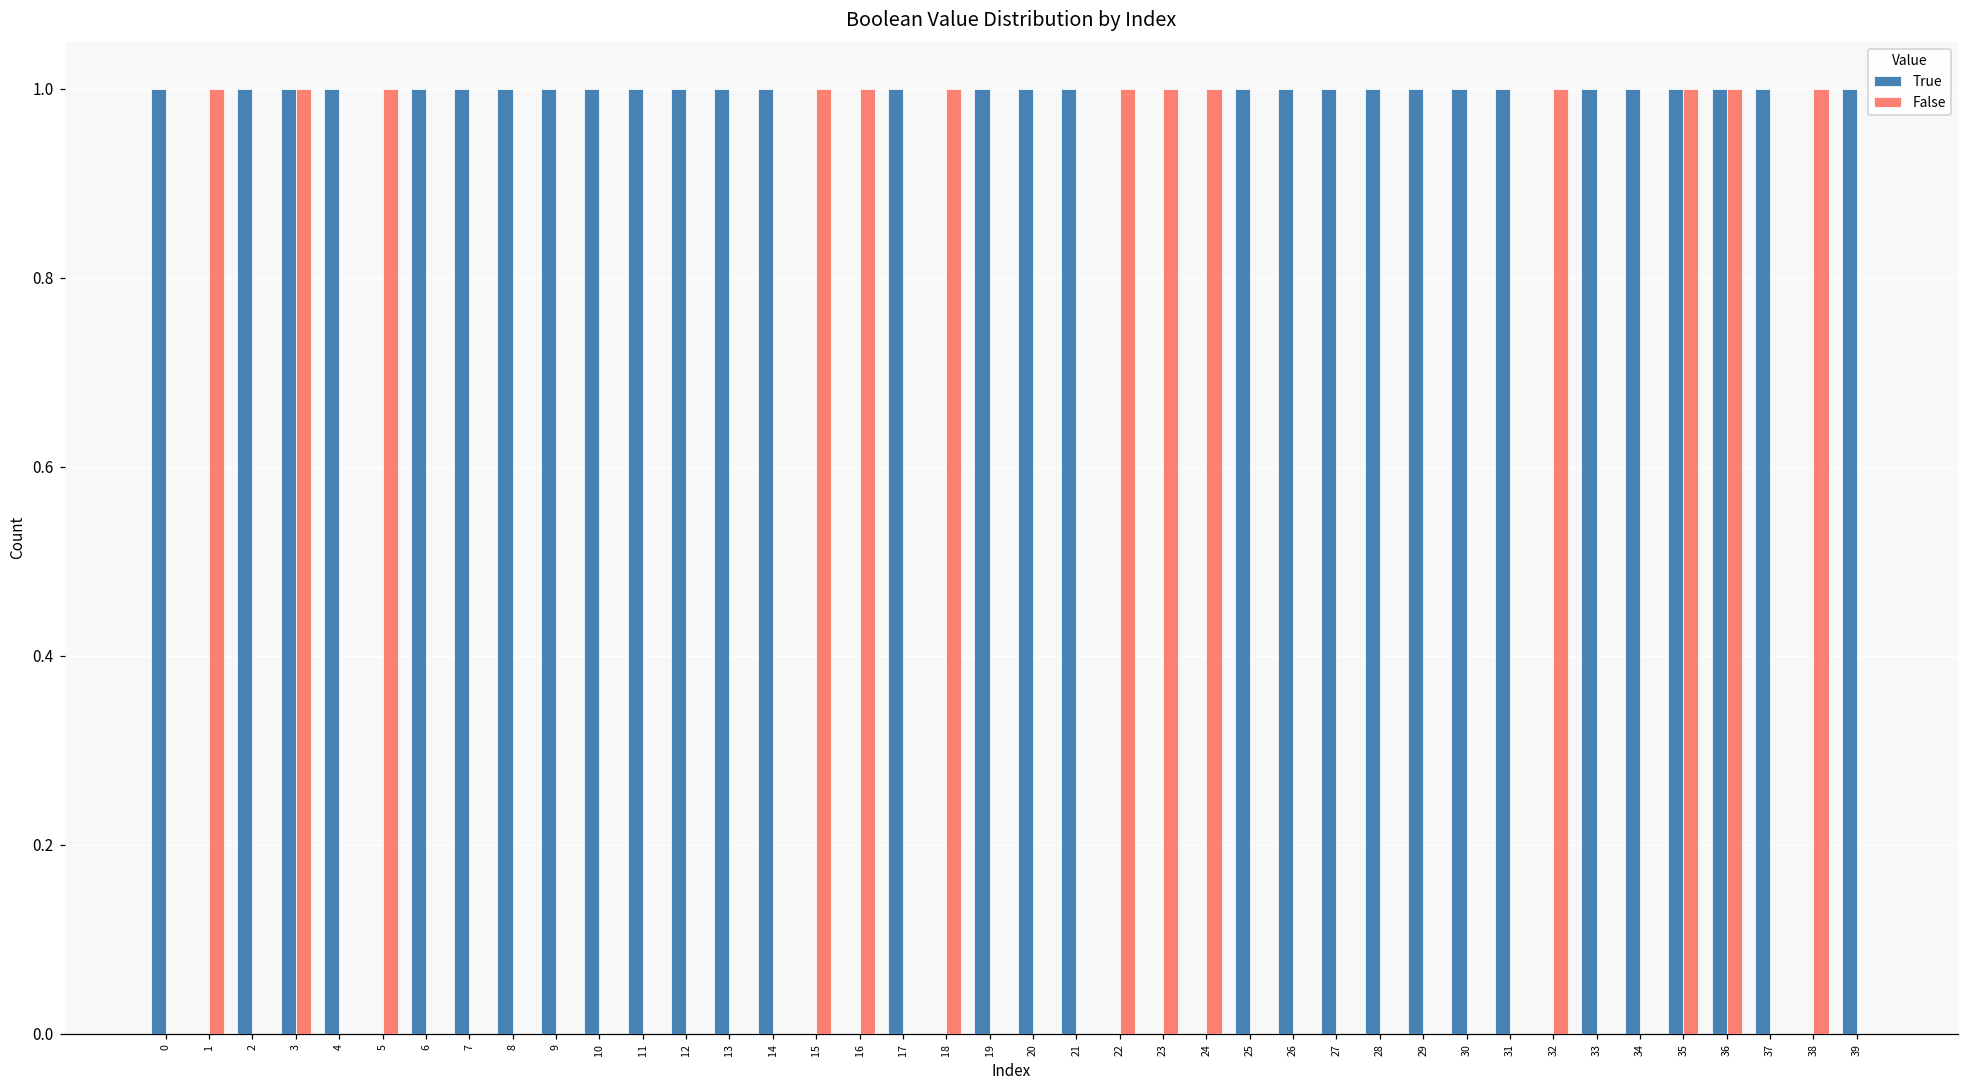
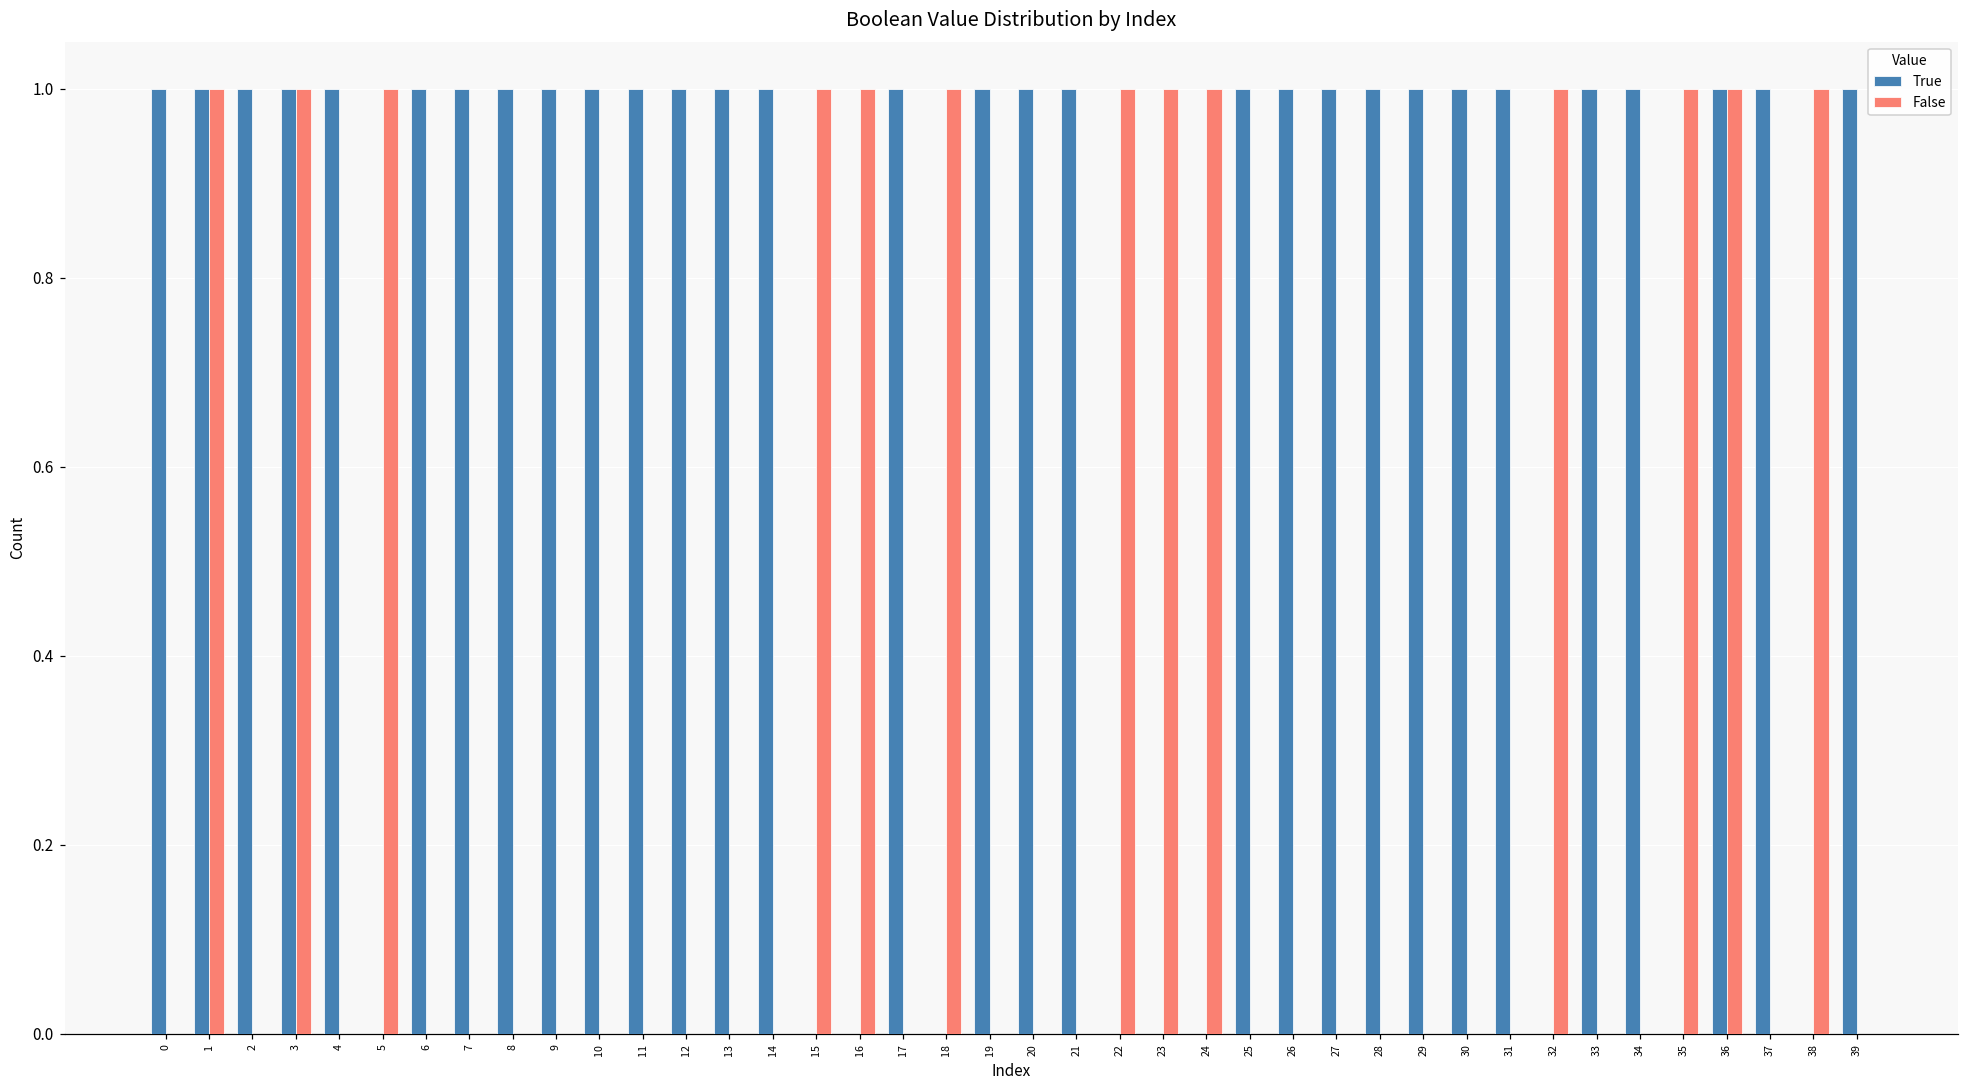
True, 1: 0 -> 1
True, 35: 1 -> 0
